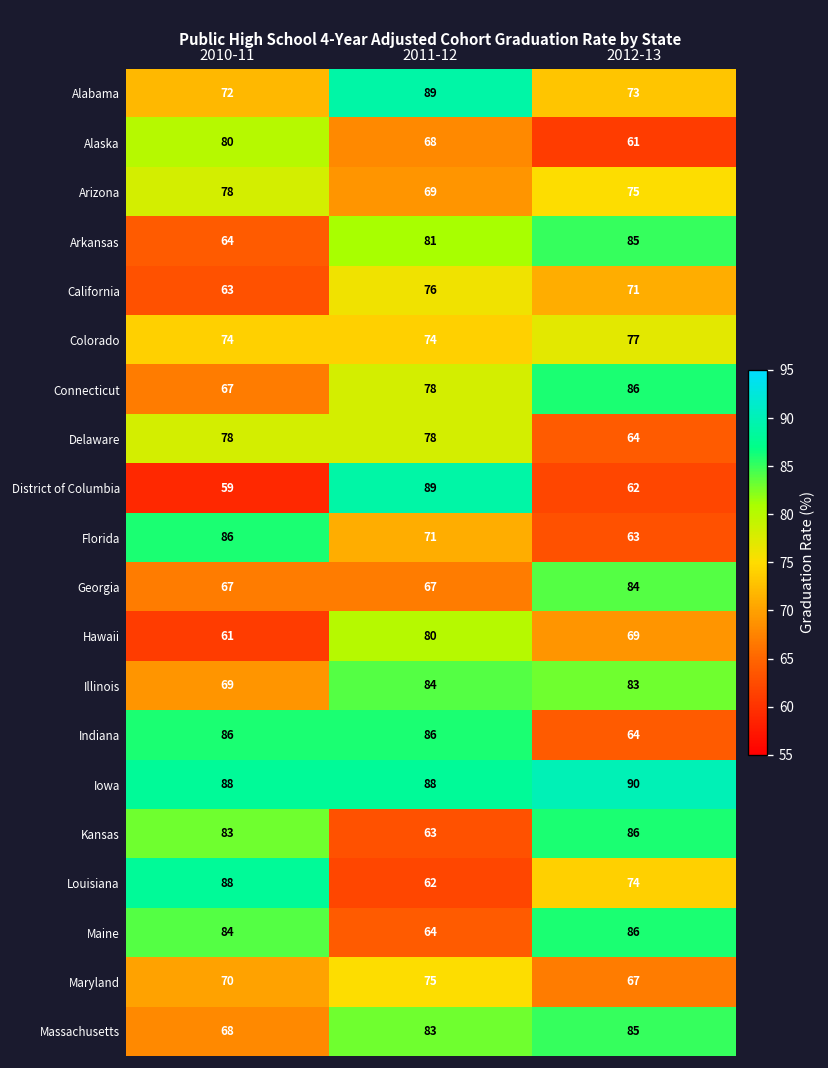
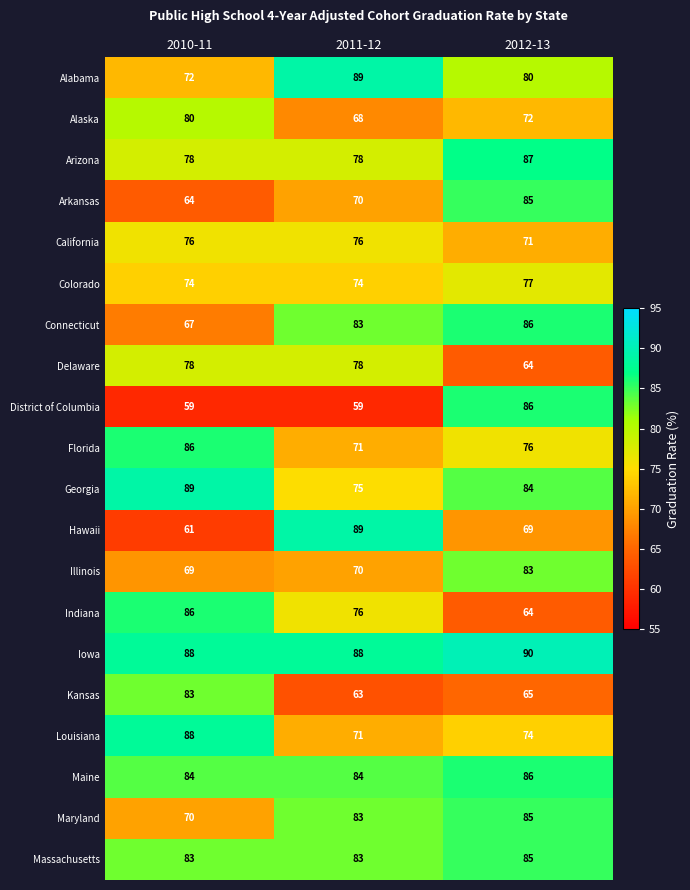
Alabama, 2012-13: 73 -> 80
Alaska, 2012-13: 61 -> 72
Arizona, 2011-12: 69 -> 78
Arizona, 2012-13: 75 -> 87
Arkansas, 2011-12: 81 -> 70
California, 2010-11: 63 -> 76
Connecticut, 2011-12: 78 -> 83
District of Columbia, 2011-12: 89 -> 59
District of Columbia, 2012-13: 62 -> 86
Florida, 2012-13: 63 -> 76
Georgia, 2010-11: 67 -> 89
Georgia, 2011-12: 67 -> 75
Hawaii, 2011-12: 80 -> 89
Illinois, 2011-12: 84 -> 70
Indiana, 2011-12: 86 -> 76
Kansas, 2012-13: 86 -> 65
Louisiana, 2011-12: 62 -> 71
Maine, 2011-12: 64 -> 84
Maryland, 2011-12: 75 -> 83
Maryland, 2012-13: 67 -> 85
Massachusetts, 2010-11: 68 -> 83
